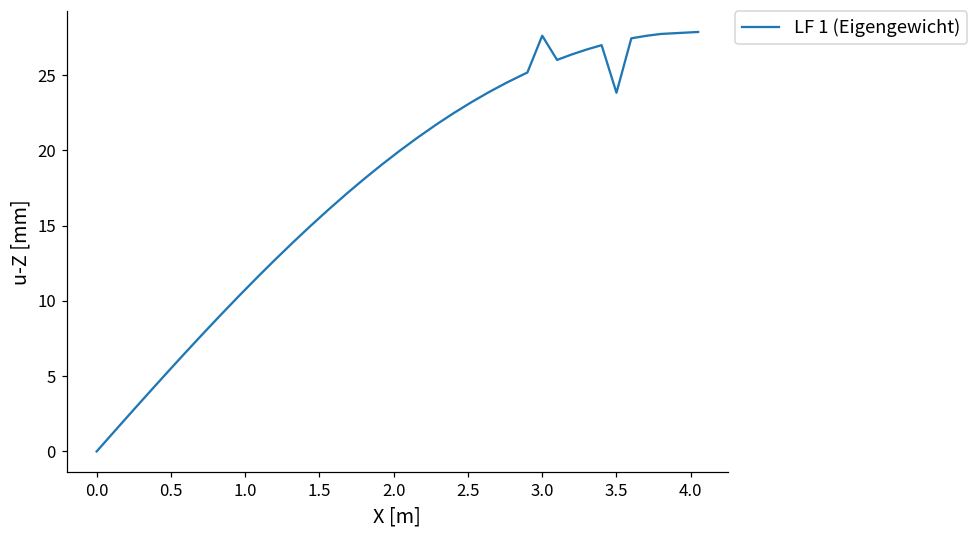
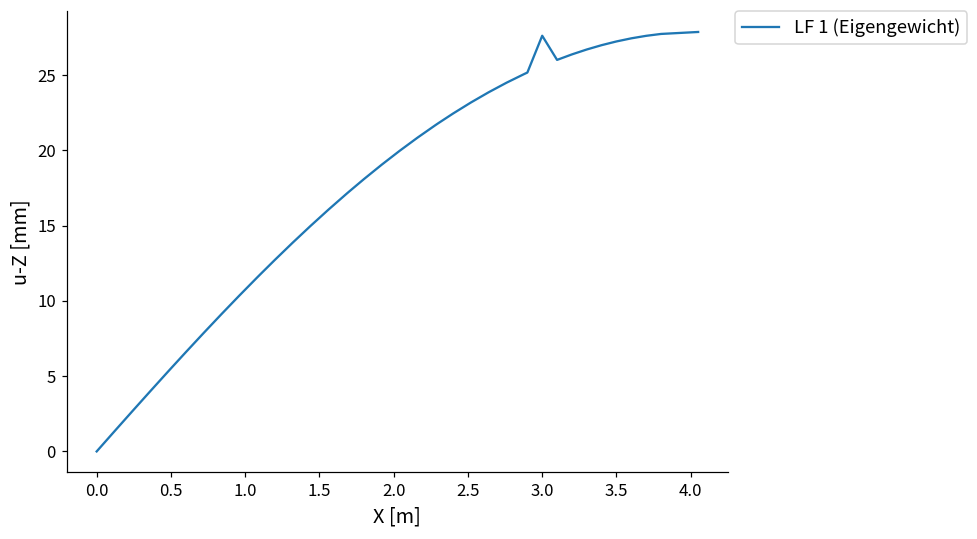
3.5: 23.8 -> 27.2
